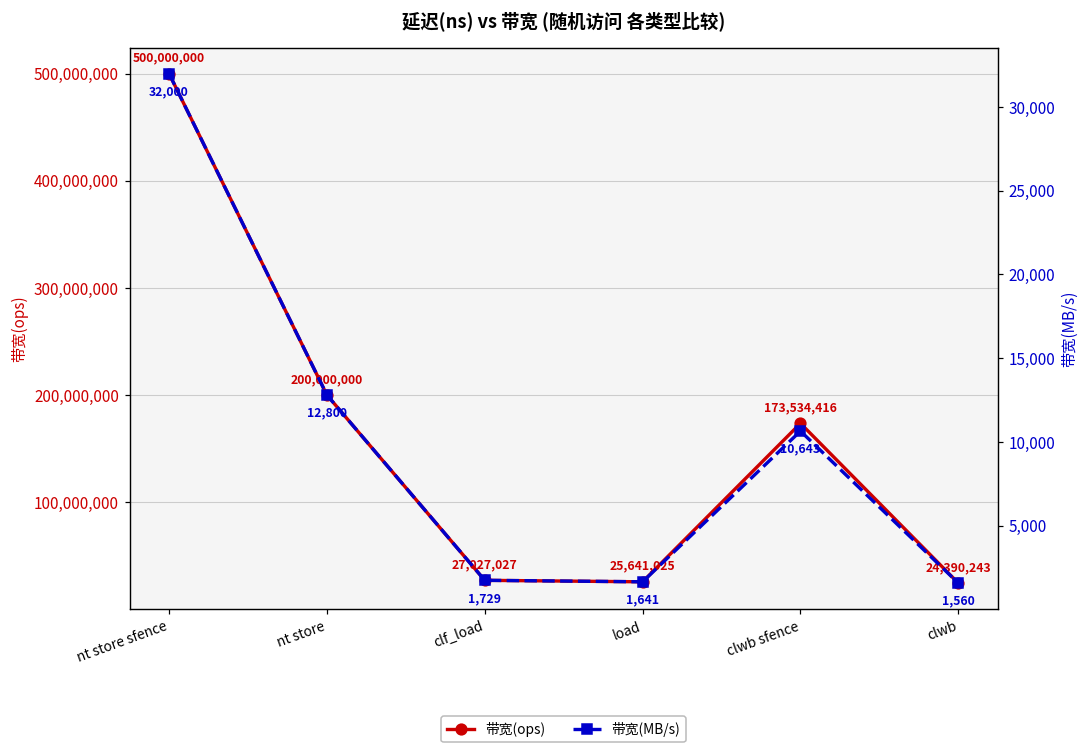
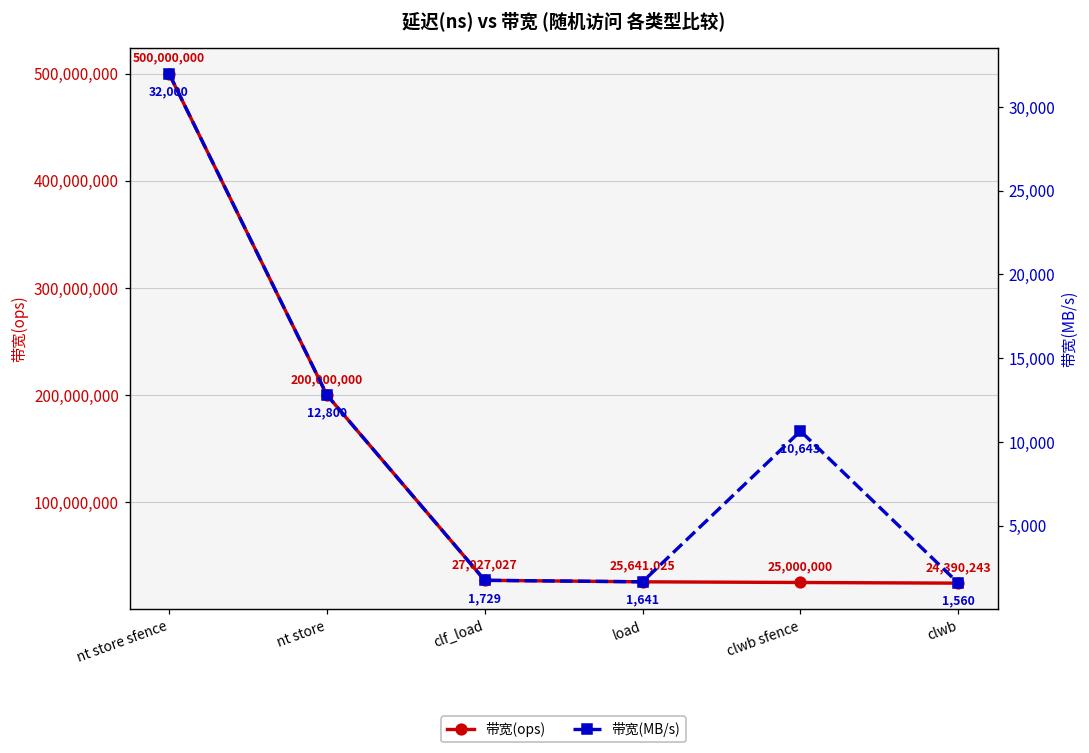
带宽(ops), clwb sfence: 173,534,416 -> 25,000,000
